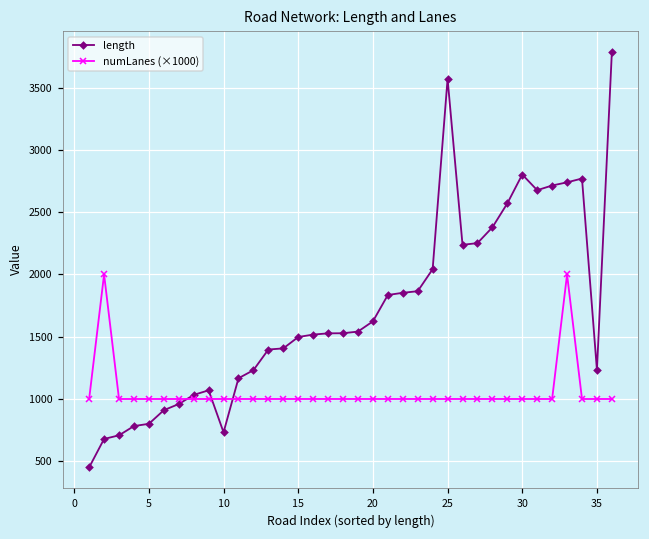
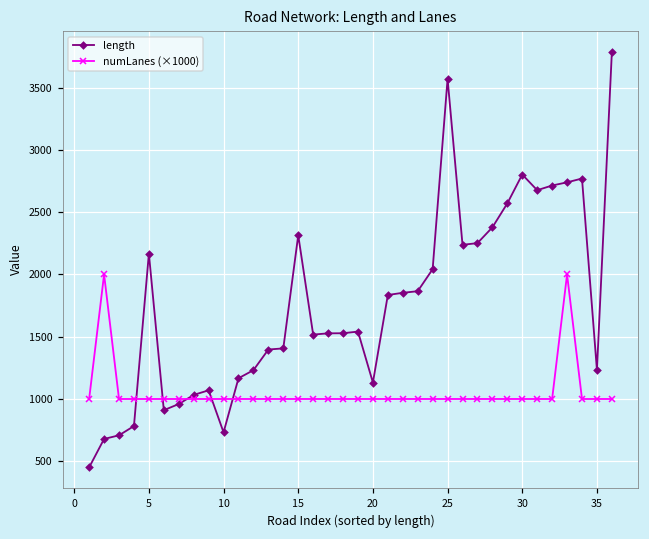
length, 5: 800 -> 2170
length, 15: 1500 -> 2310
length, 20: 1620 -> 1130
